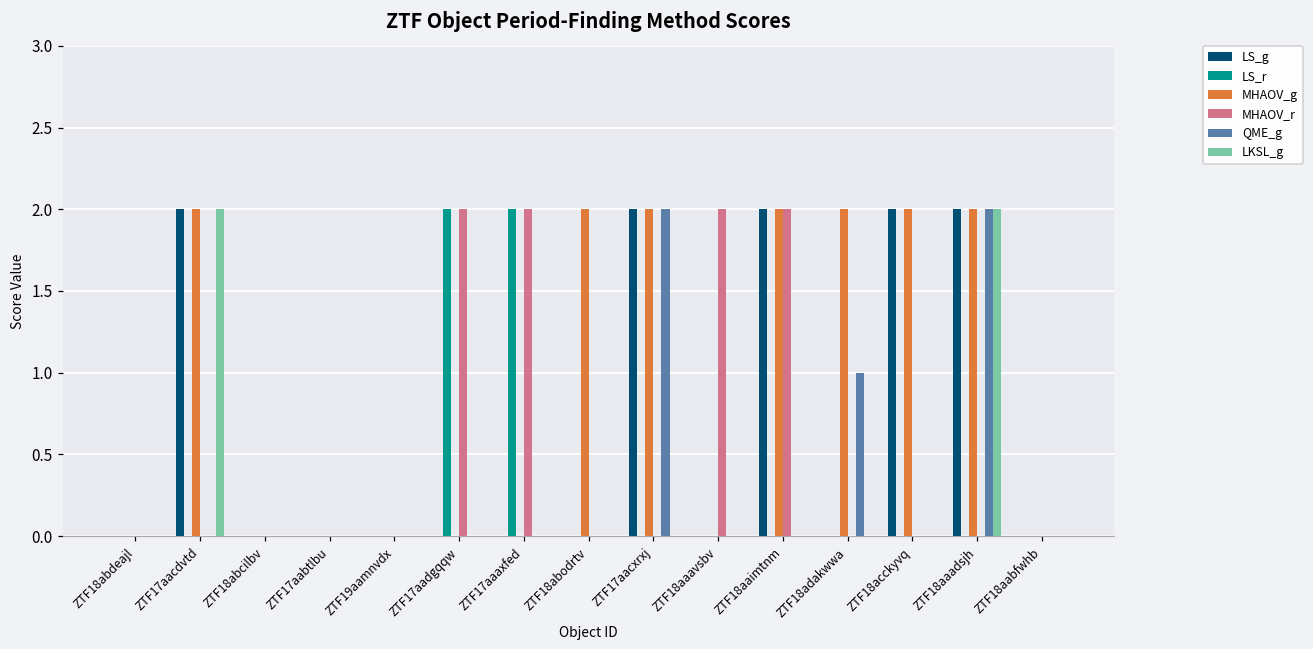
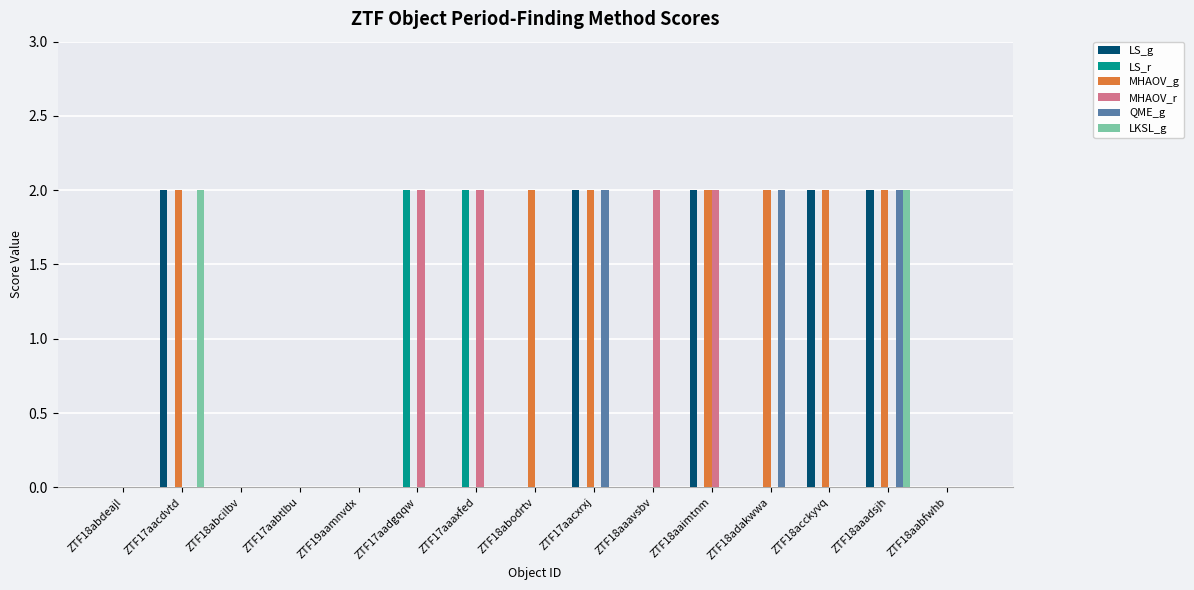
QME_g, ZTF18adakwwa: 1 -> 2
